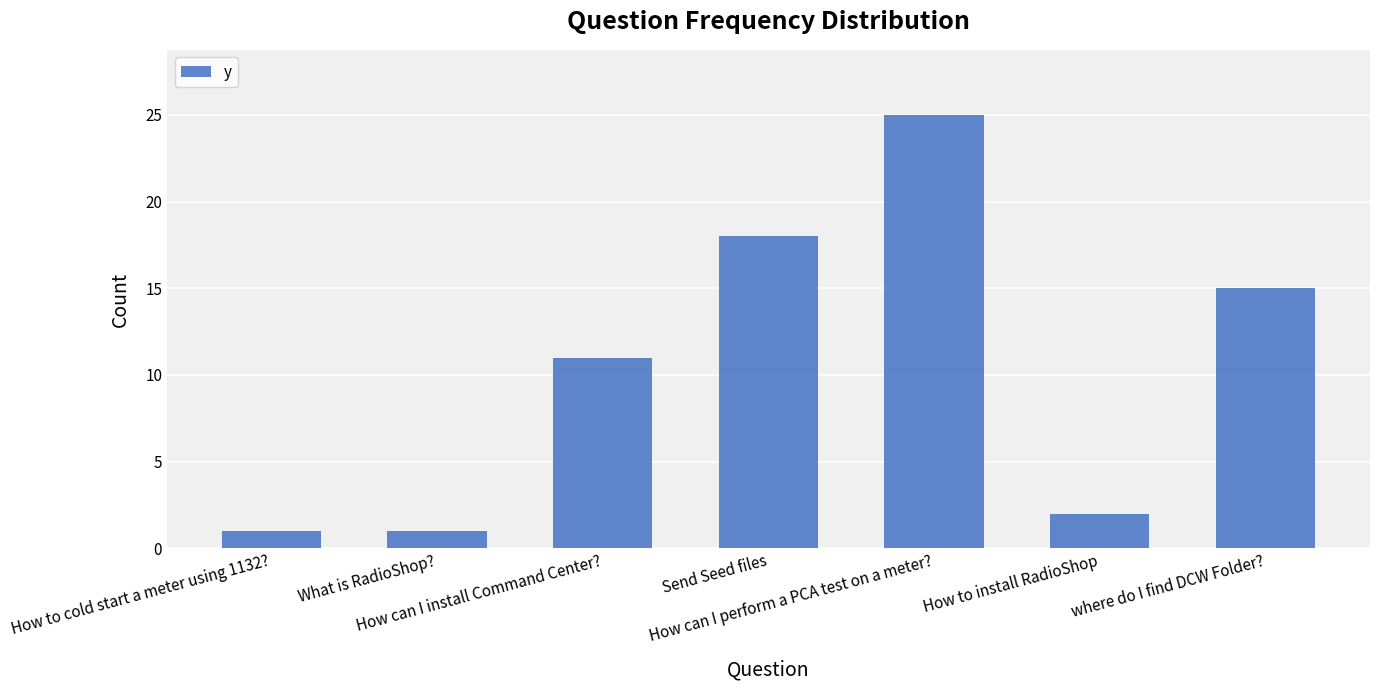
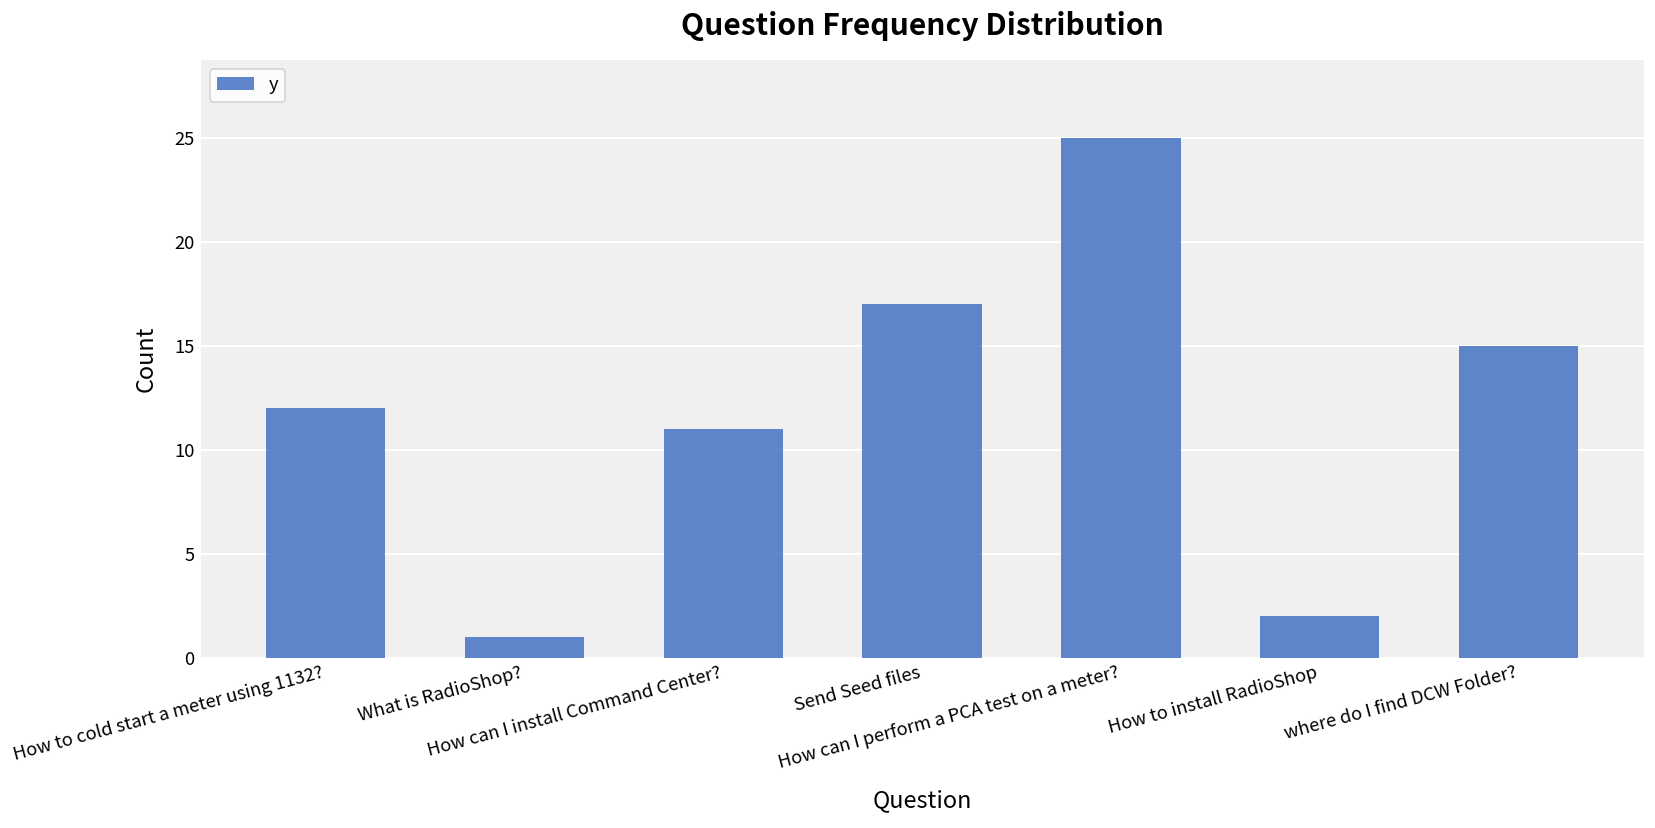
How to cold start a meter using 1132?: 1 -> 12
Send Seed files: 18 -> 17
